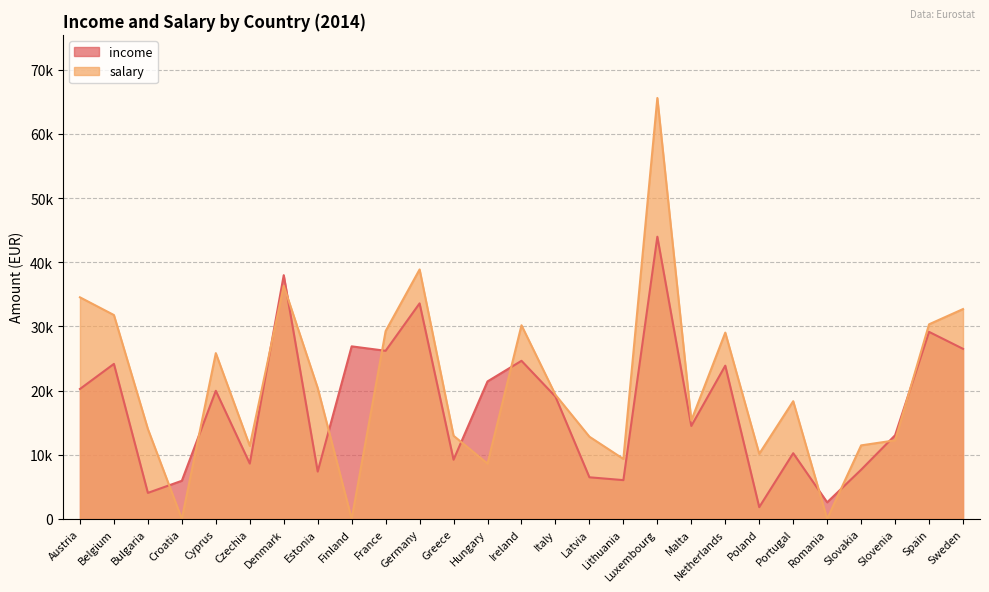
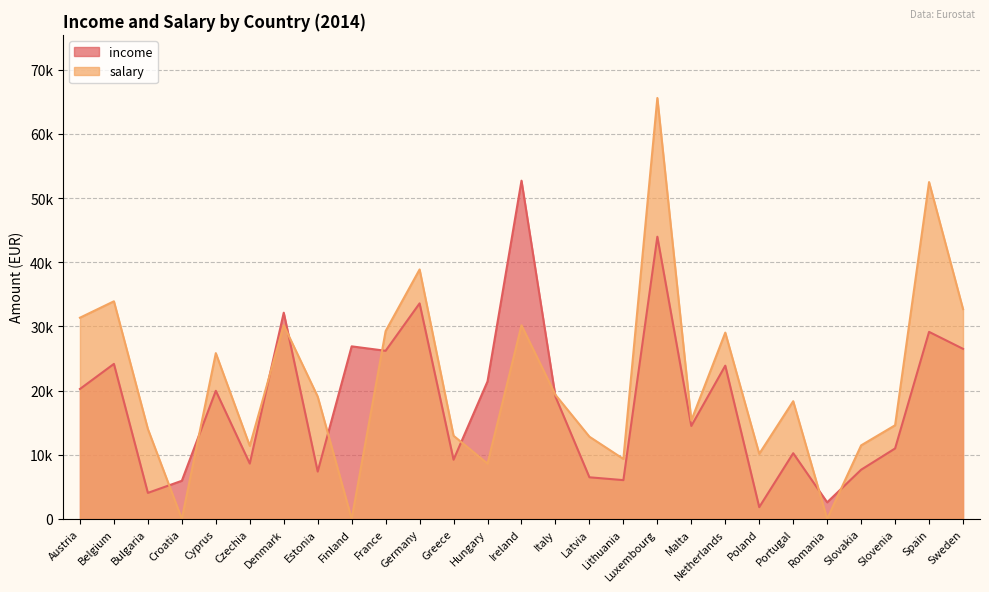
salary, Austria: 35000 -> 31000
salary, Belgium: 32000 -> 34000
income, Denmark: 38000 -> 32000
salary, Denmark: 36000 -> 30000
salary, Estonia: 20000 -> 19000
income, Ireland: 25000 -> 53000
income, Slovenia: 13000 -> 11000
salary, Slovenia: 12000 -> 15000
salary, Spain: 30000 -> 52000
